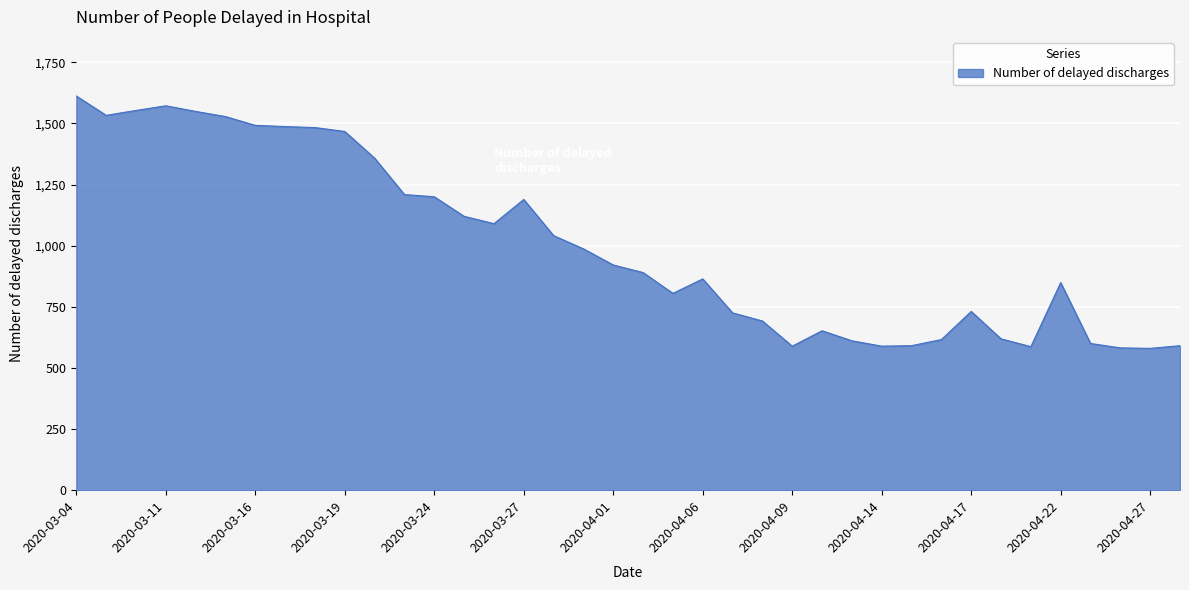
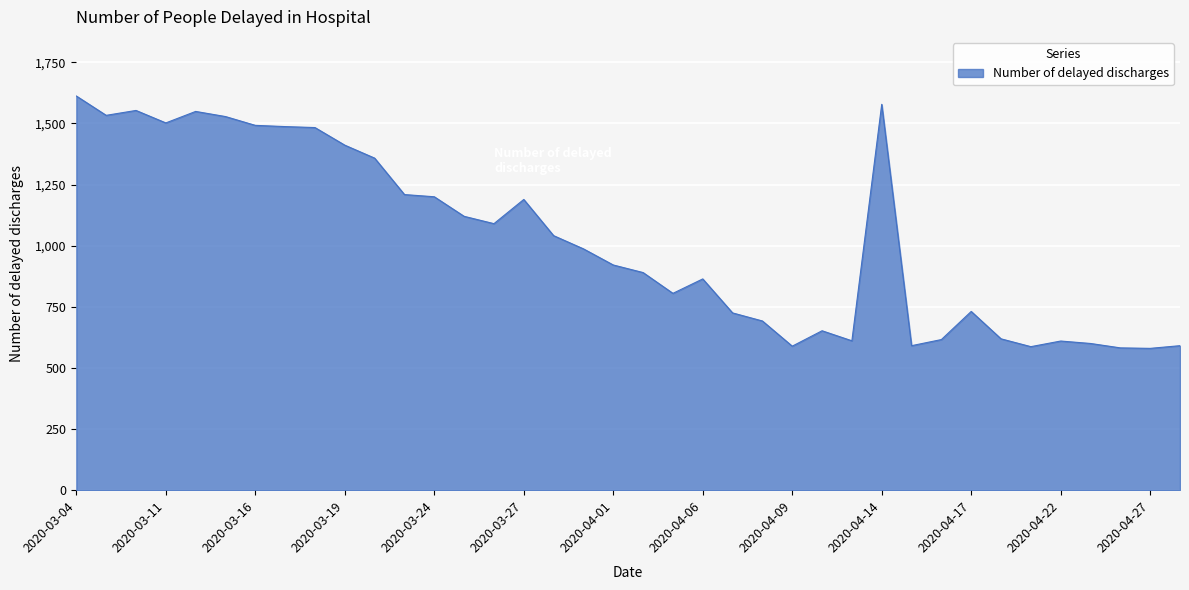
2020-03-11: 1,570 -> 1,500
2020-03-19: 1,470 -> 1,410
2020-04-14: 590 -> 1,580
2020-04-22: 850 -> 610
